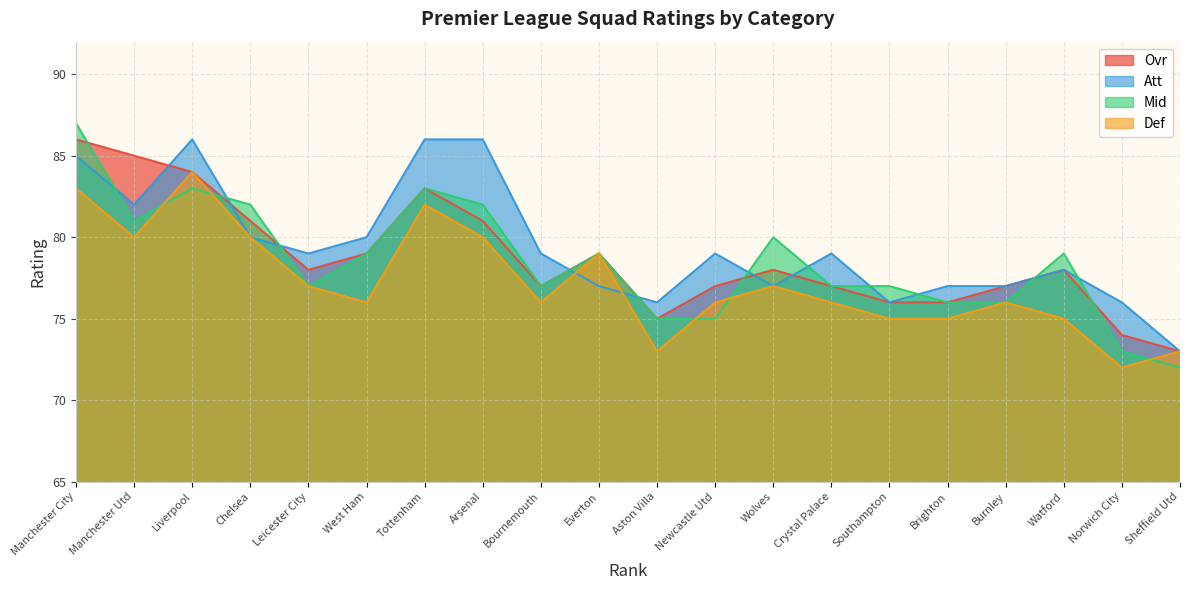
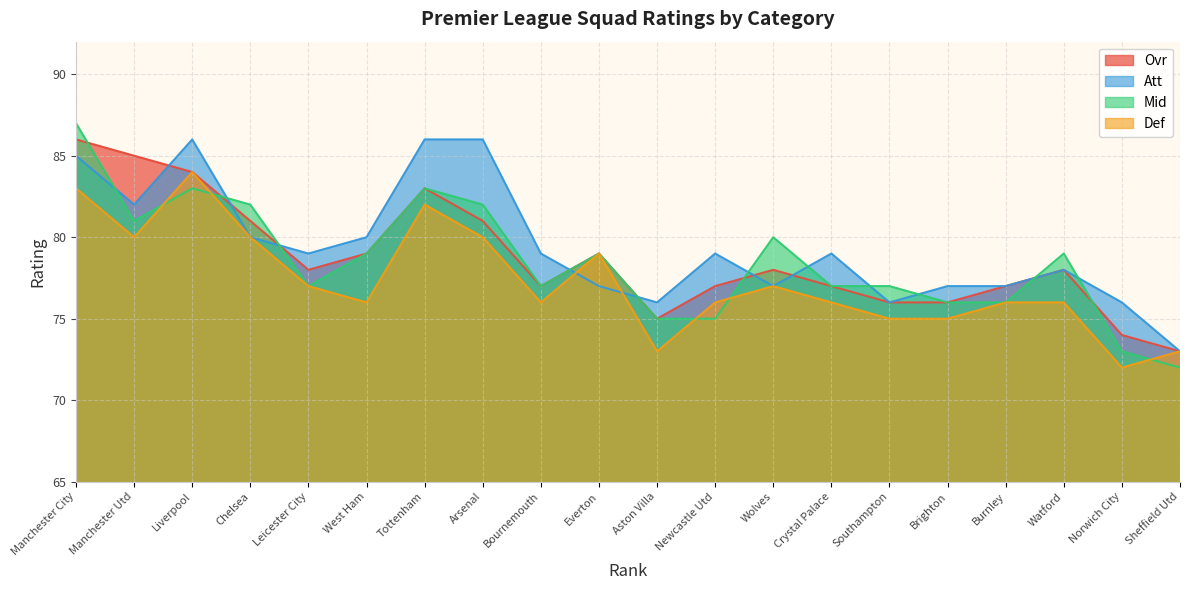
Def, Watford: 75 -> 76
